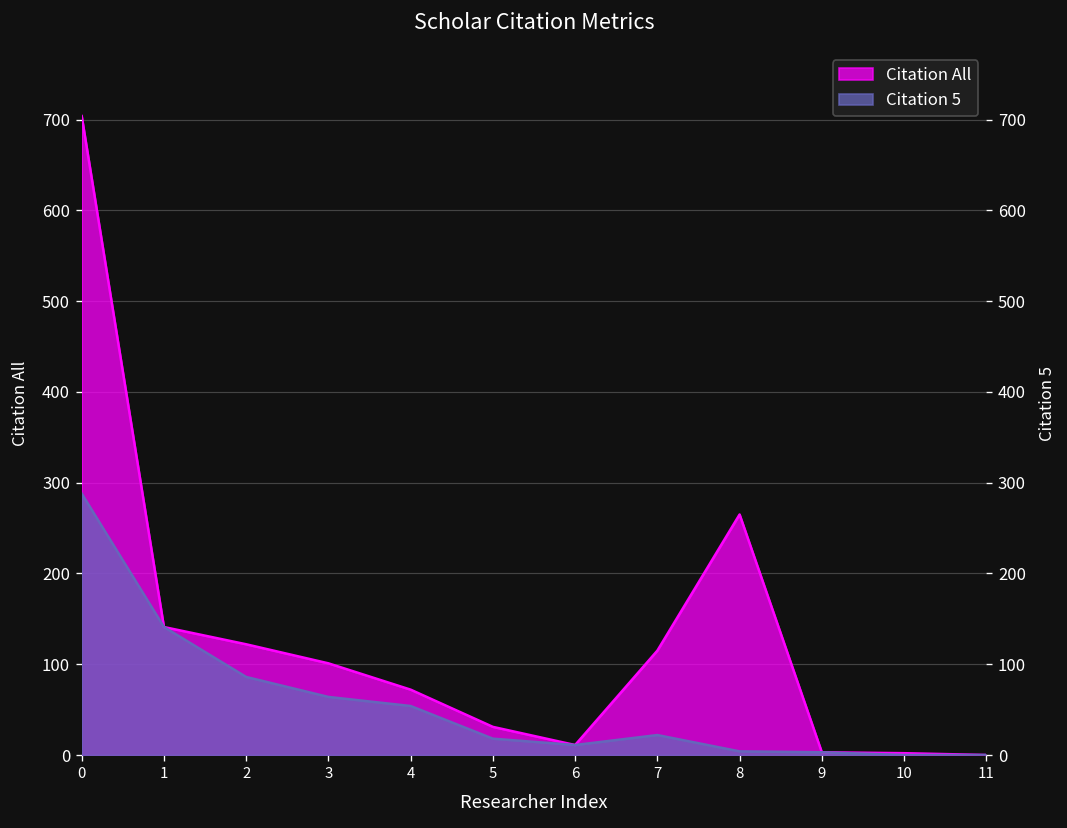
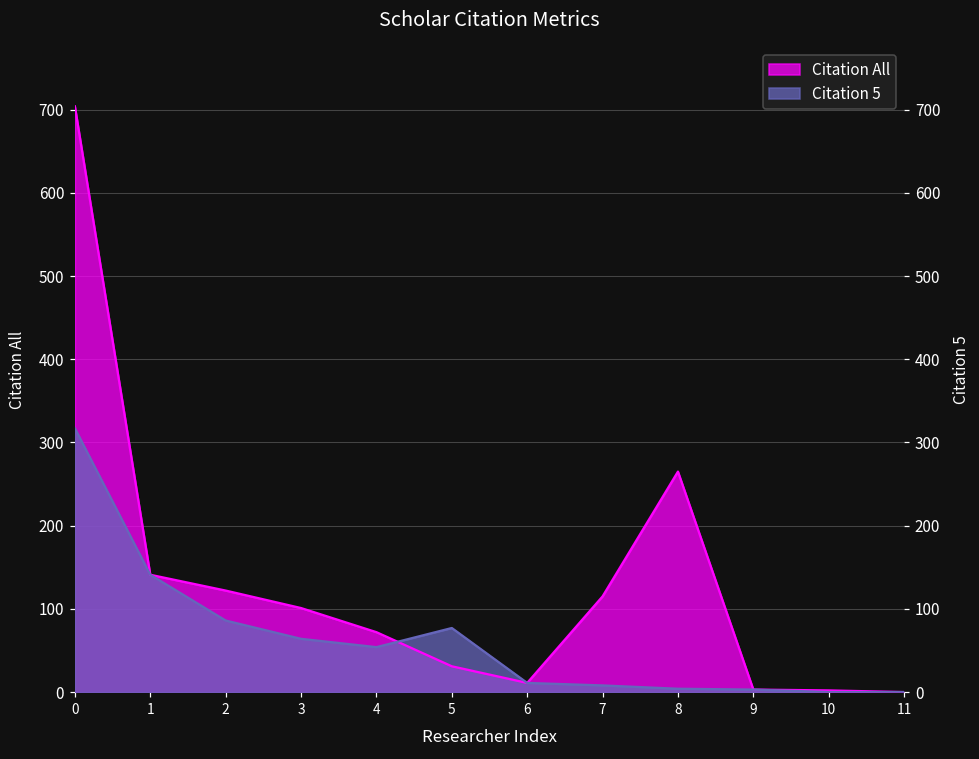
Citation 5, 0: 290 -> 320
Citation 5, 5: 20 -> 80
Citation 5, 7: 20 -> 10
